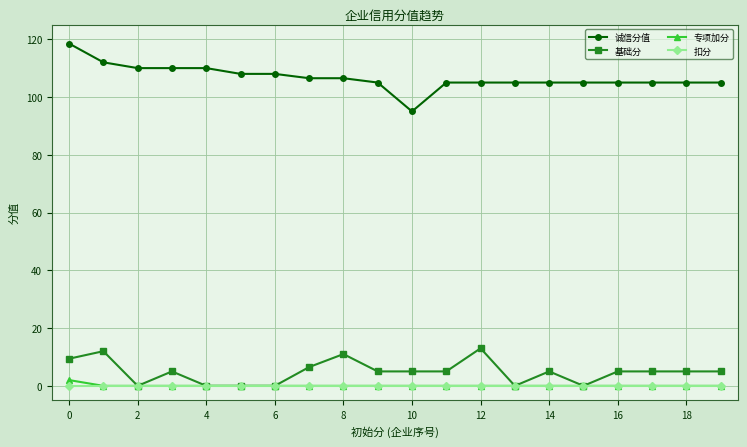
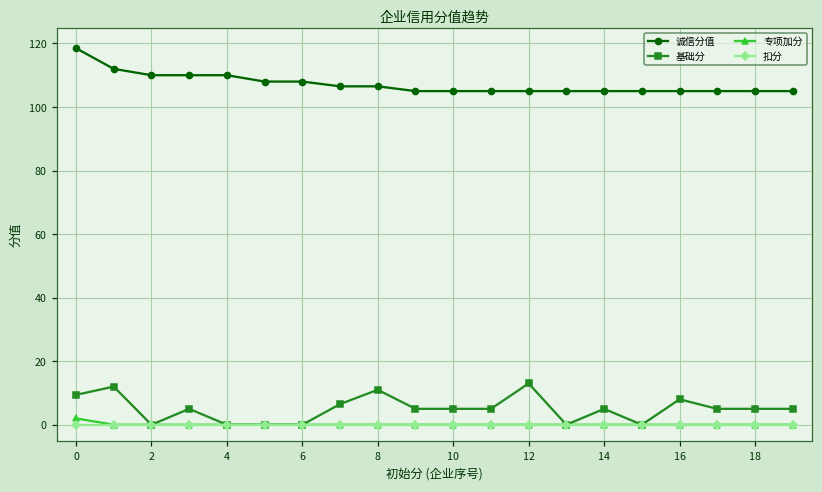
诚信分值, 10: 95 -> 105
基础分, 16: 5 -> 8
